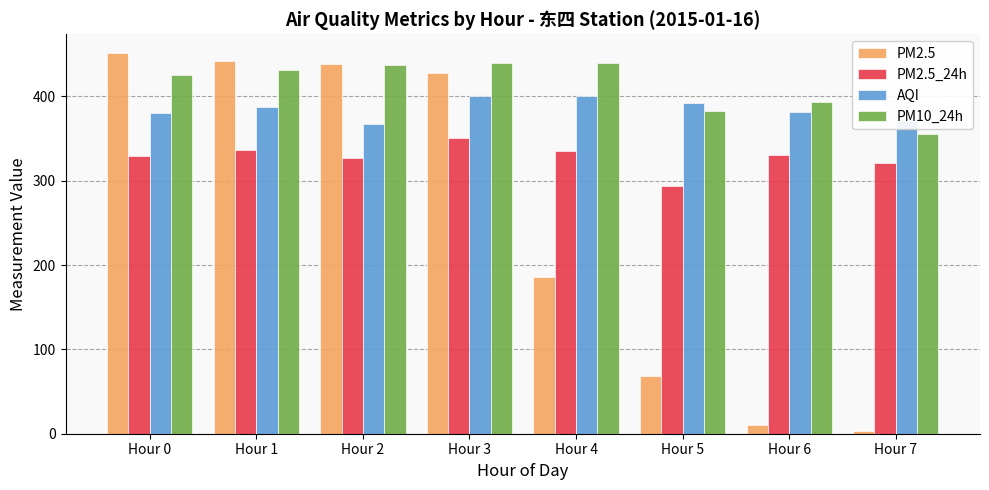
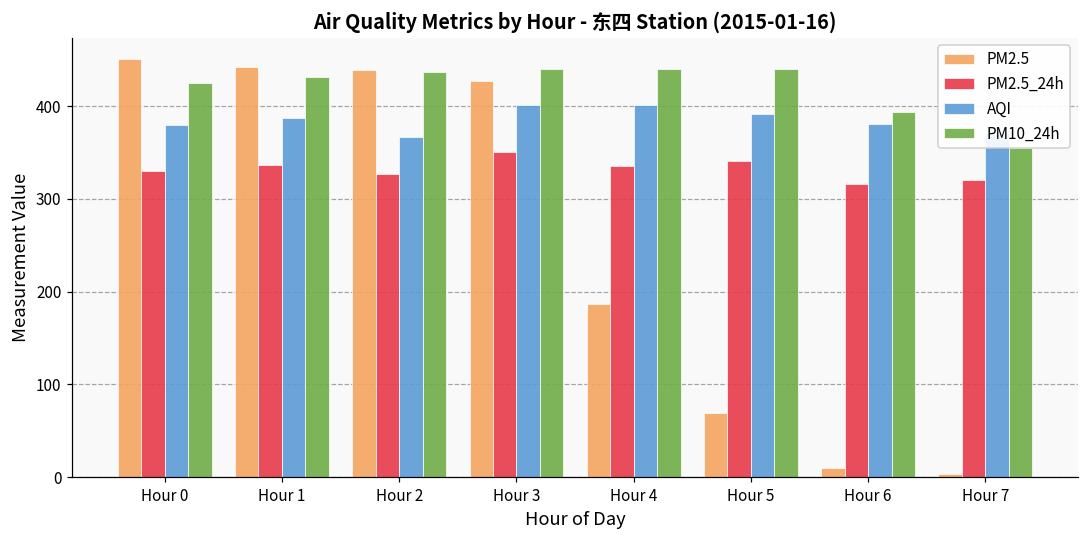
PM2.5_24h, Hour 5: 290 -> 340
PM10_24h, Hour 5: 380 -> 440
PM2.5_24h, Hour 6: 330 -> 320
